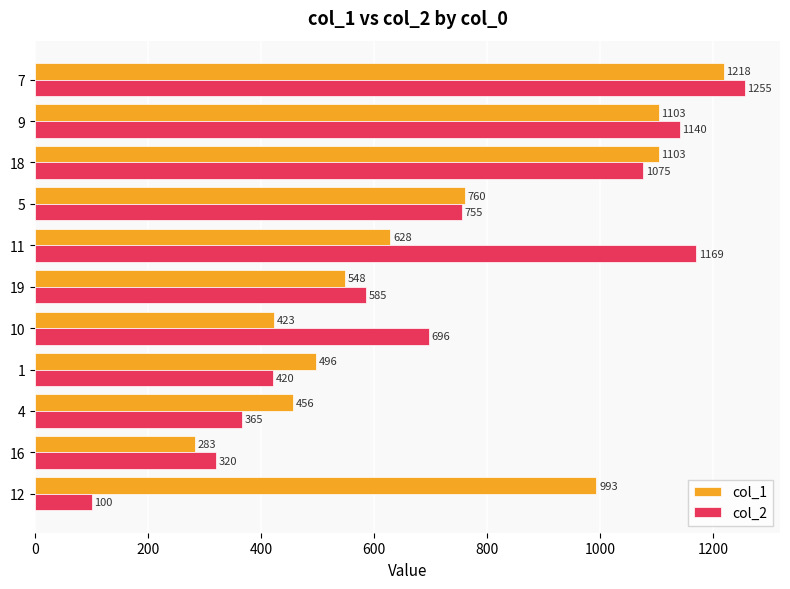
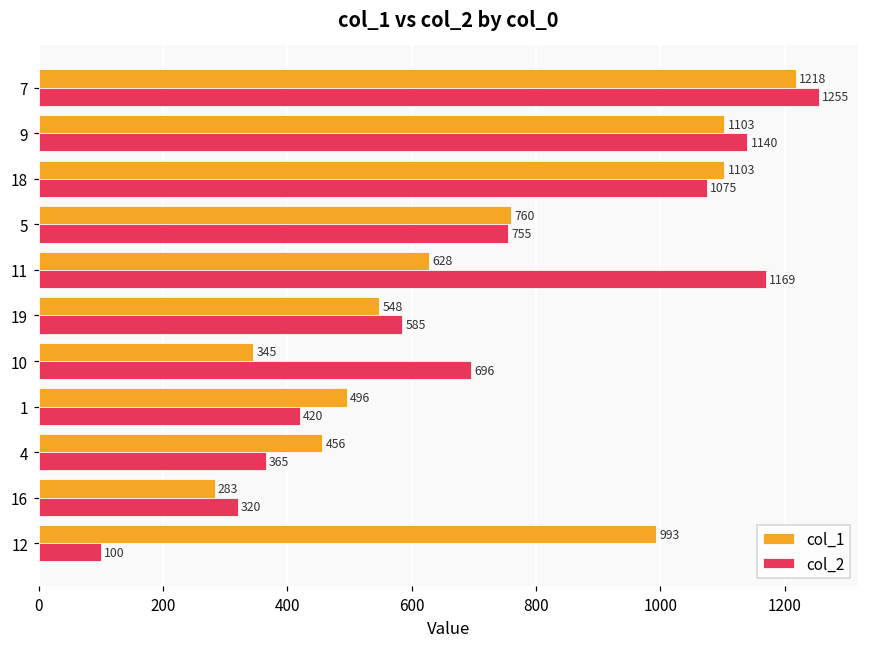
col_1, 10: 423 -> 345
